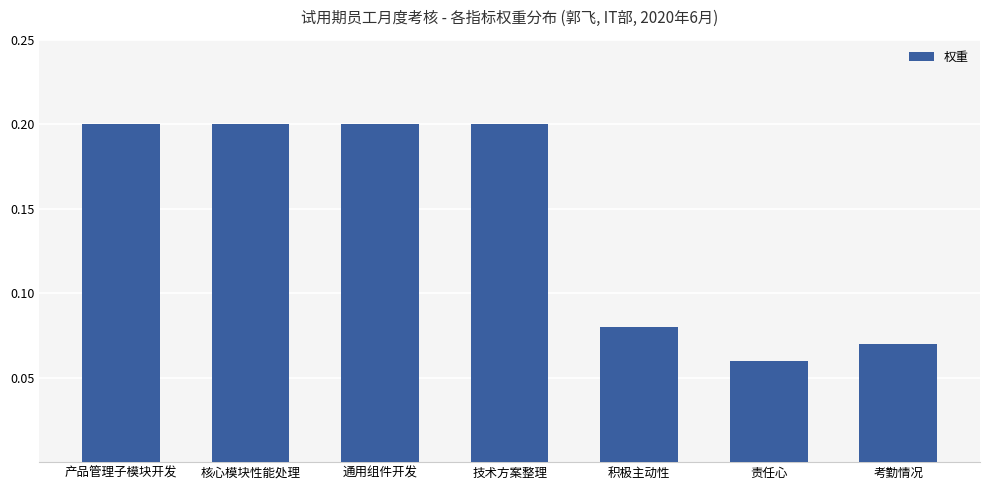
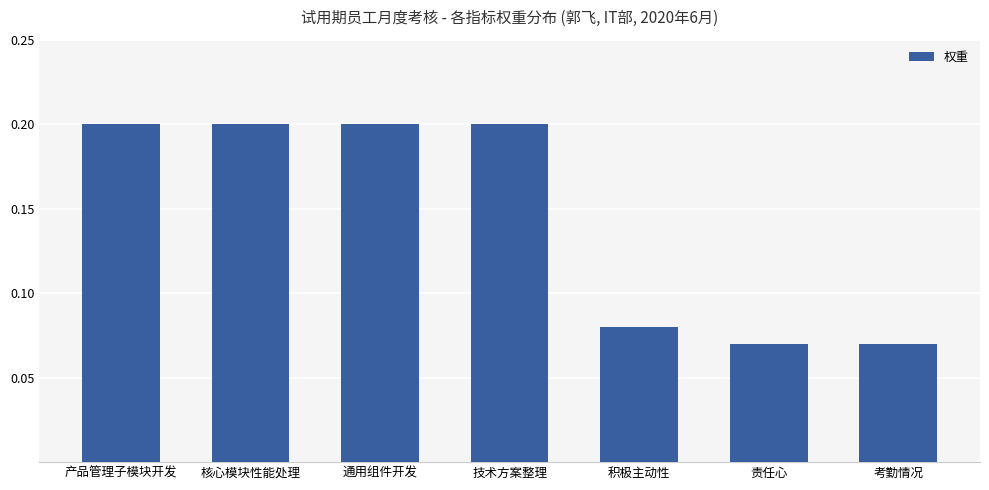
责任心: 0.06 -> 0.07
